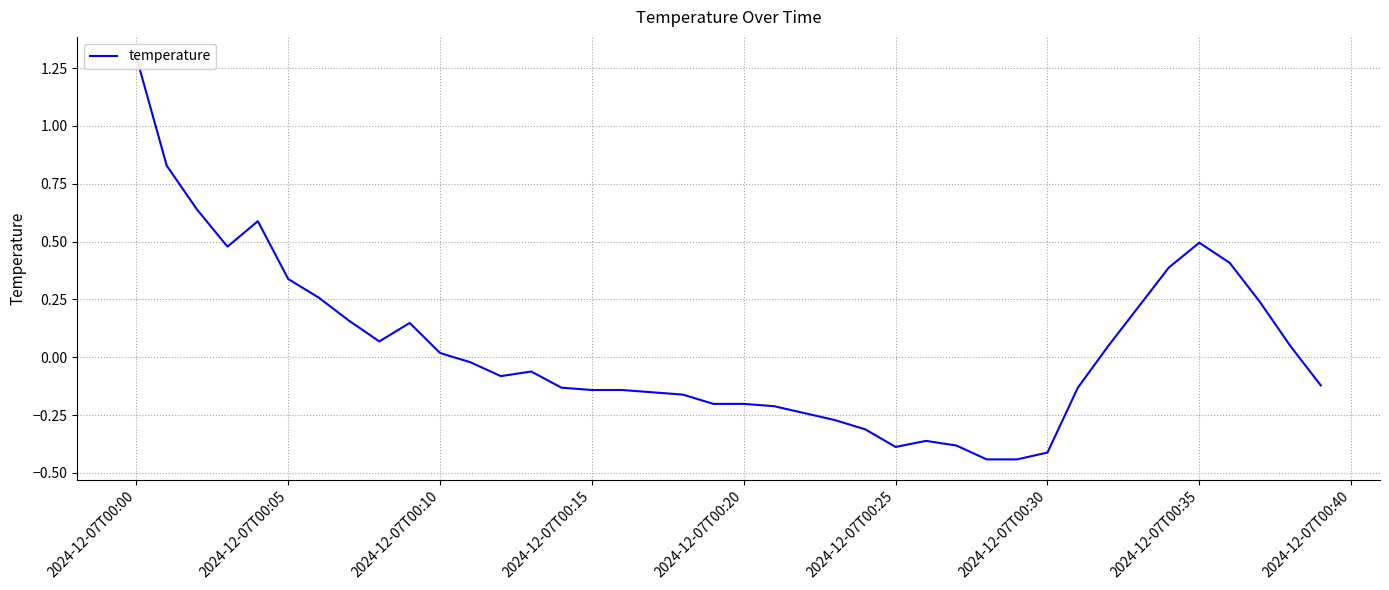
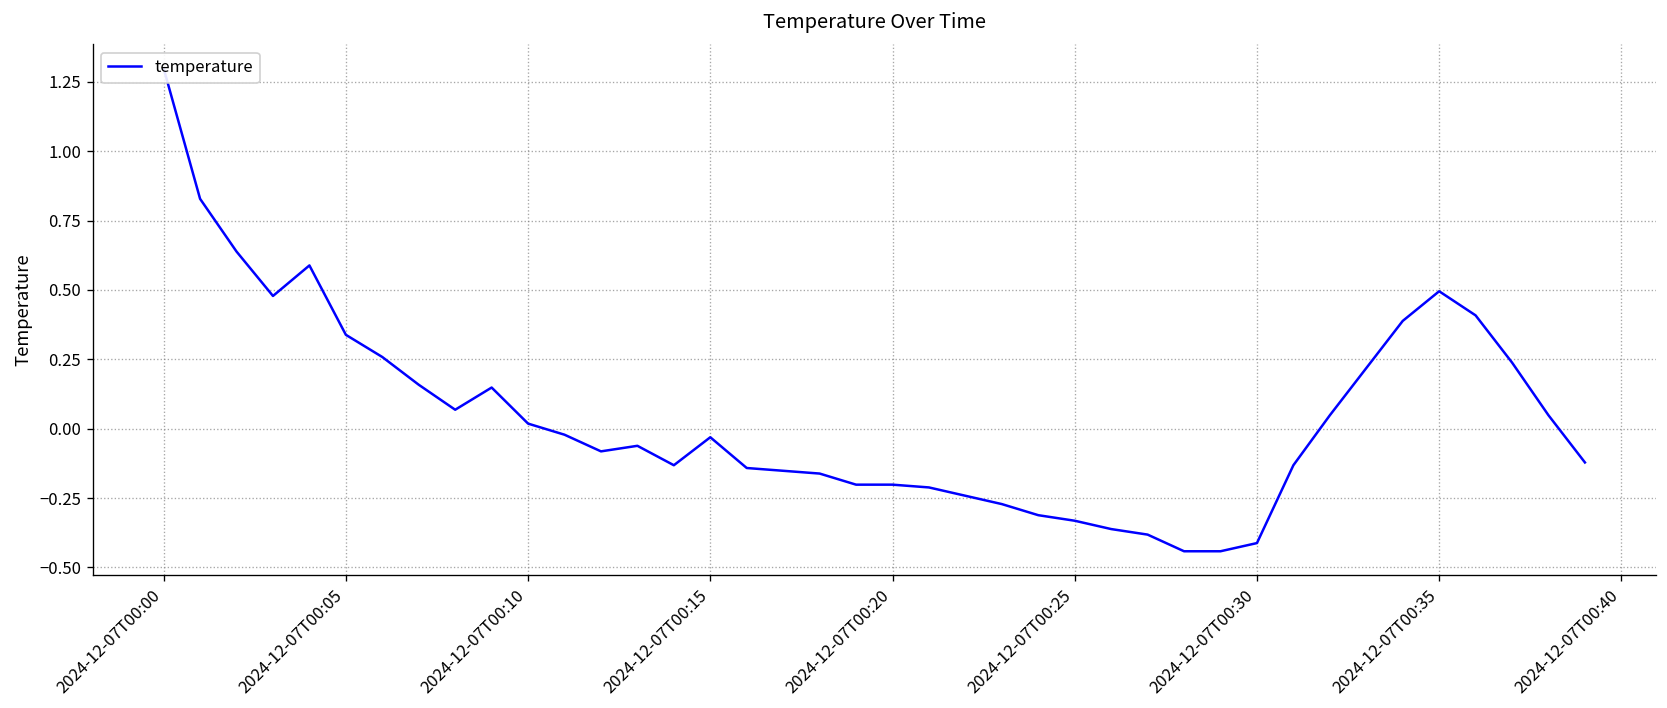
2024-12-07T00:15: -0.14 -> -0.03
2024-12-07T00:25: -0.39 -> -0.33
